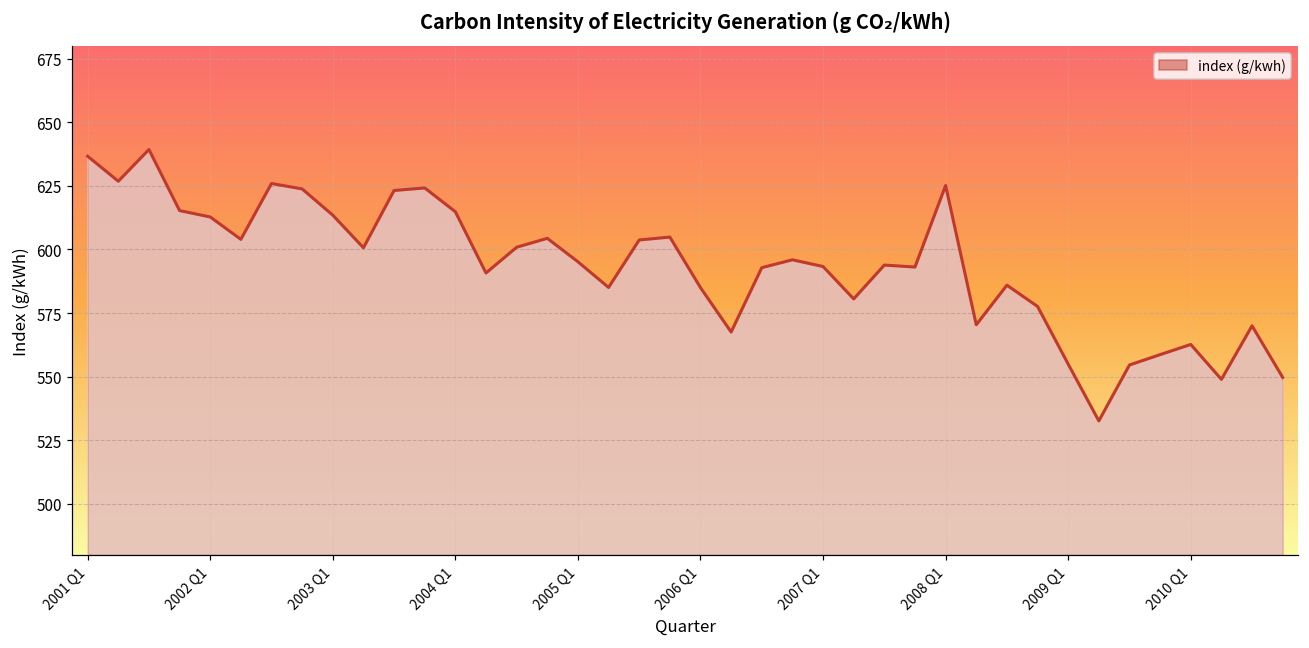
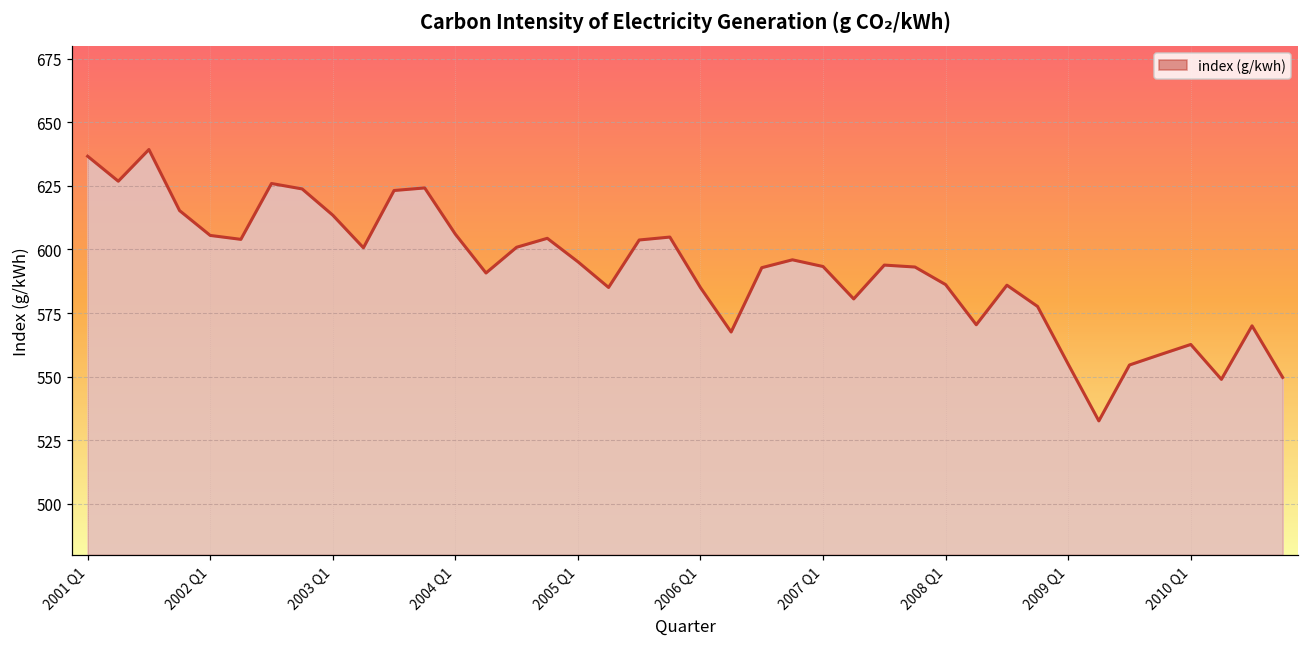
2002 Q1: 613 -> 606
2004 Q1: 615 -> 606
2008 Q1: 625 -> 586
